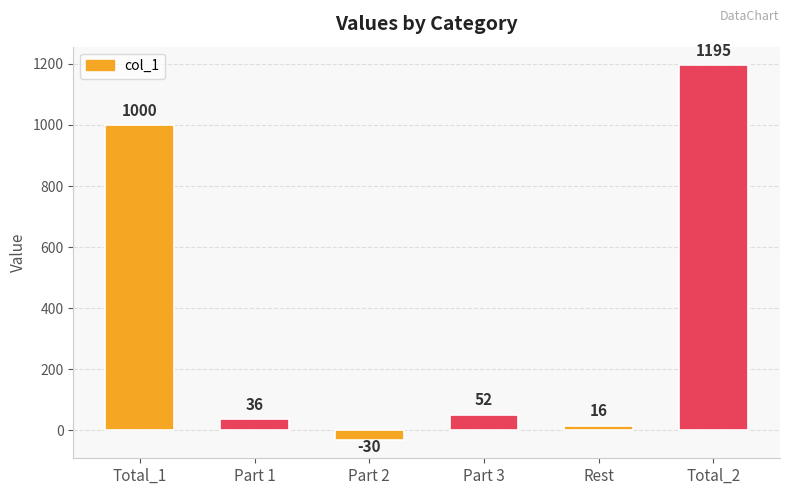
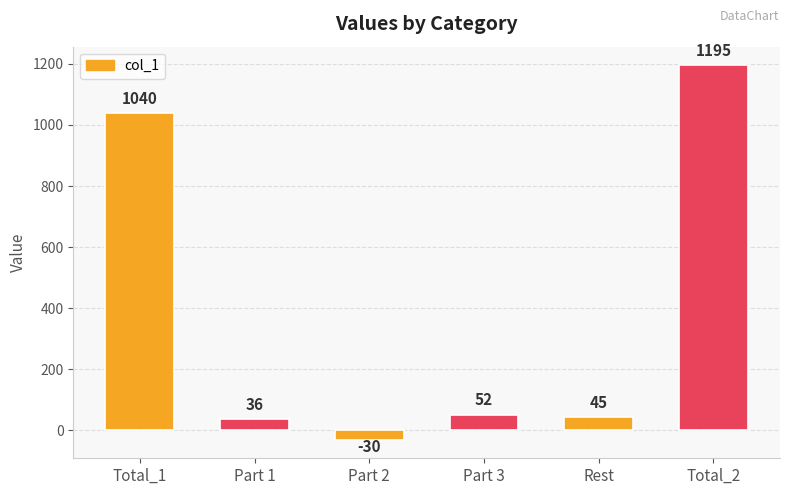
Total_1: 1000 -> 1040
Rest: 16 -> 45
